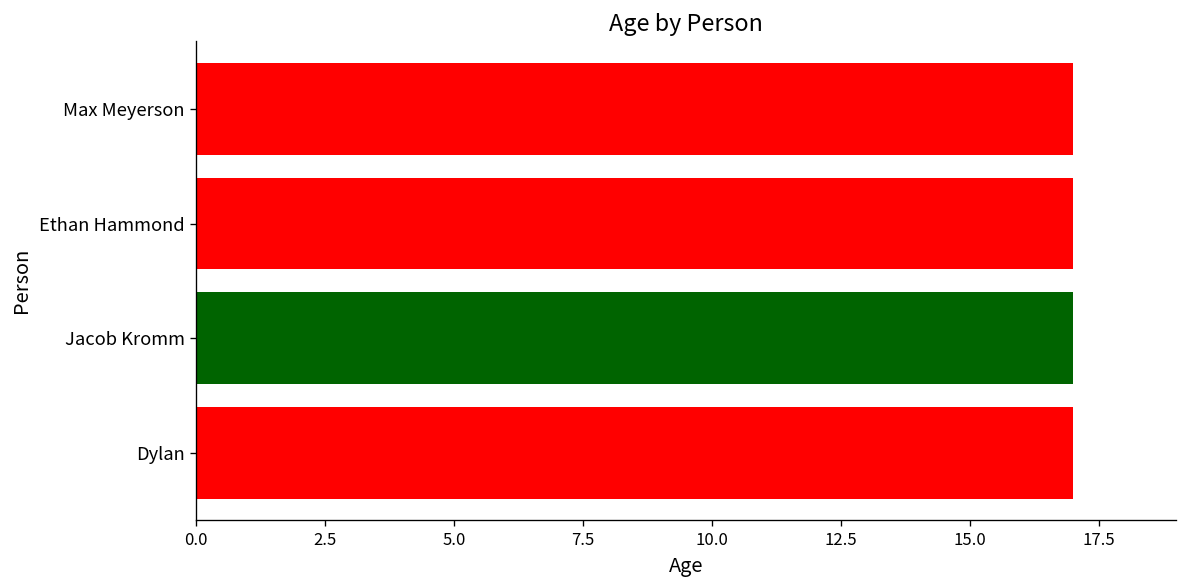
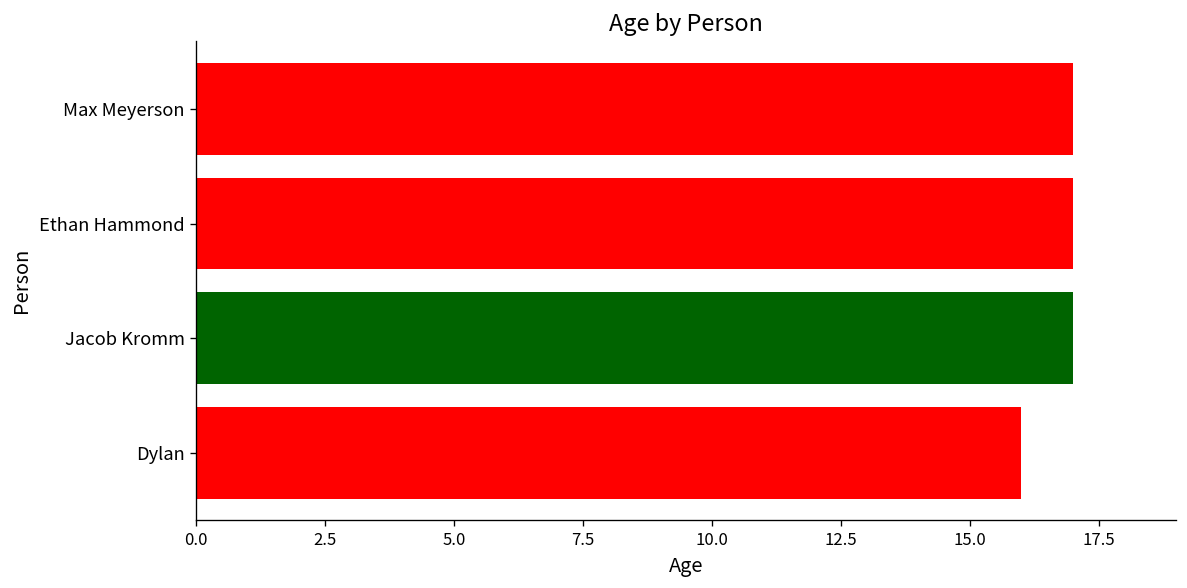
Dylan: 17 -> 16
